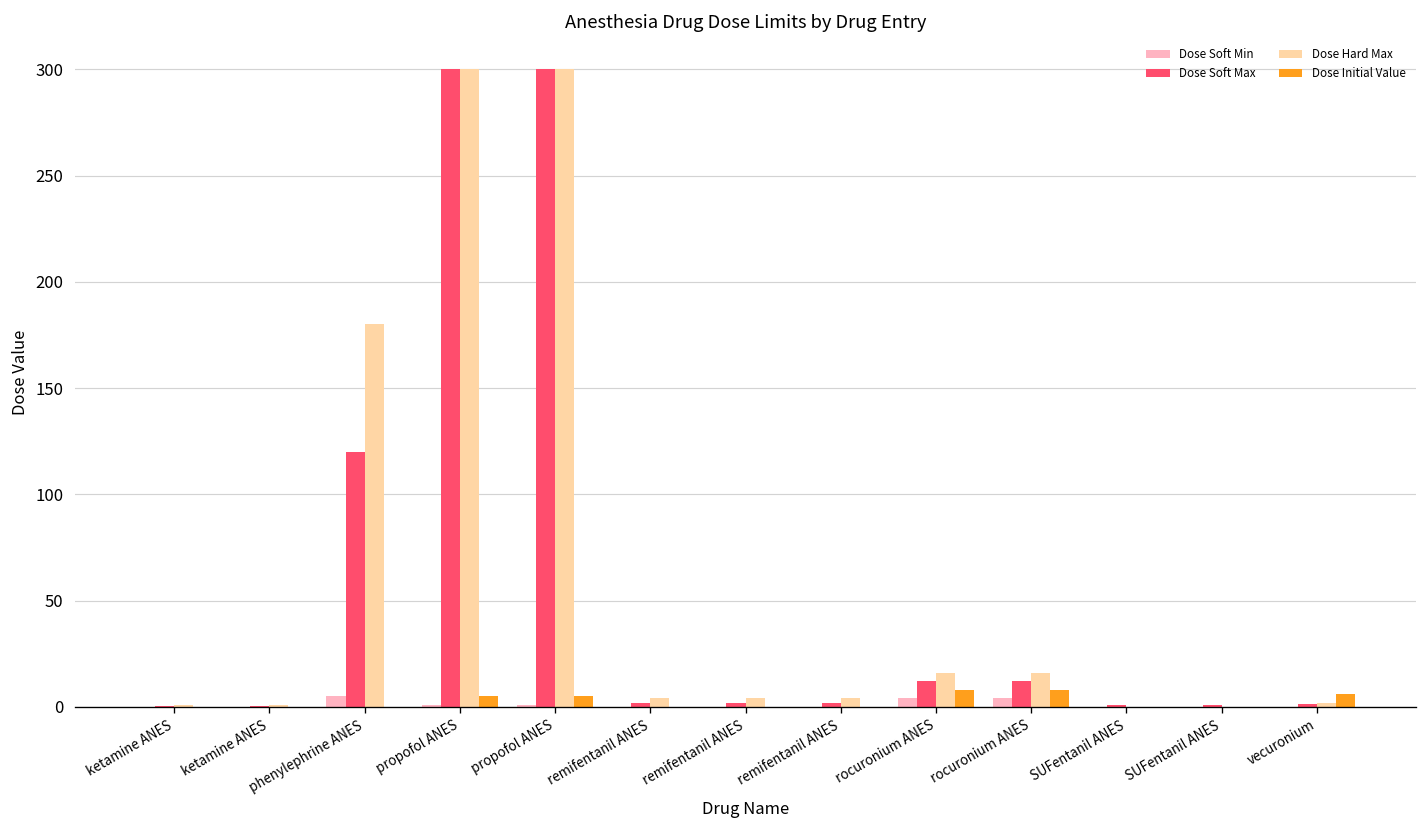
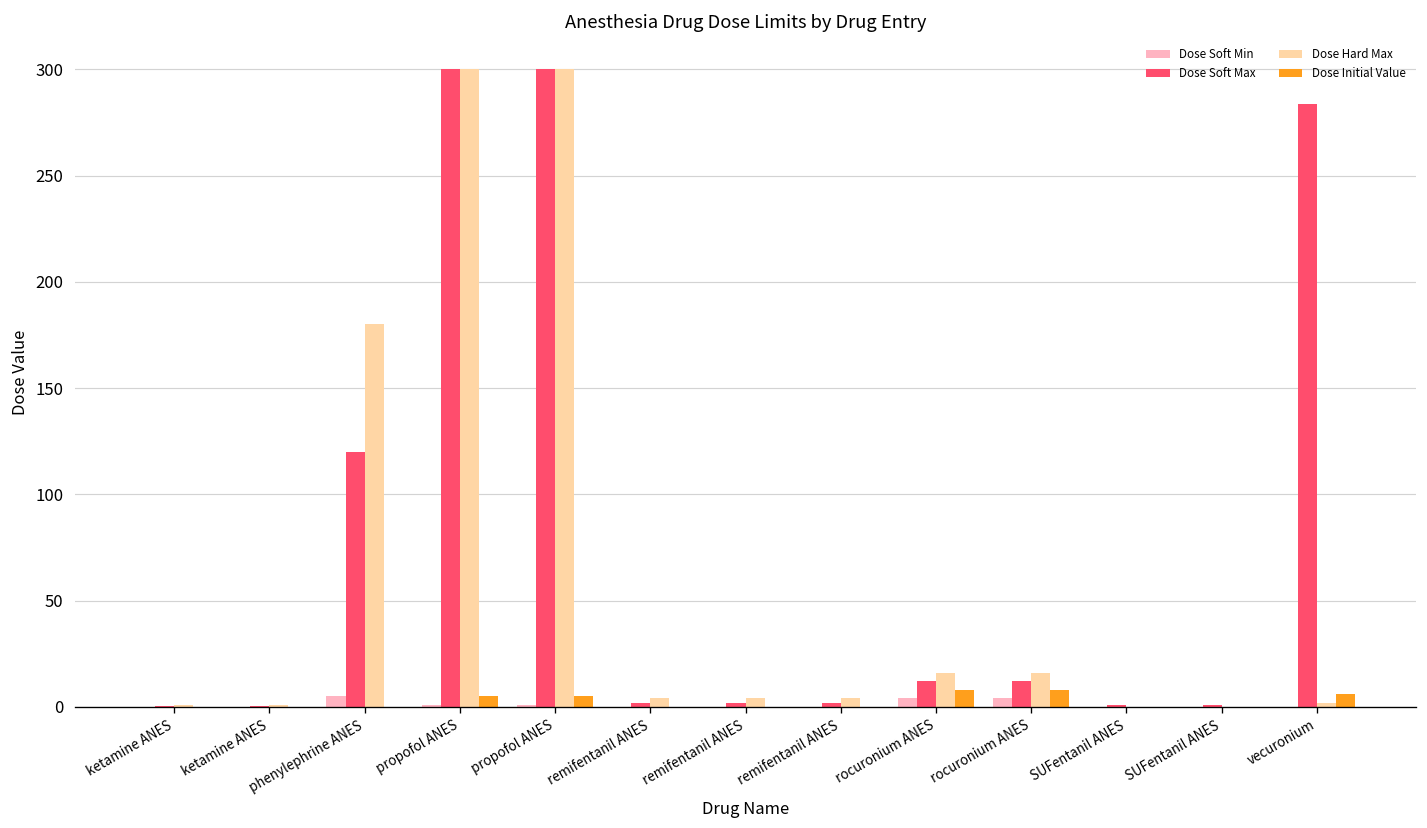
Dose Soft Max, vecuronium: 1 -> 284
